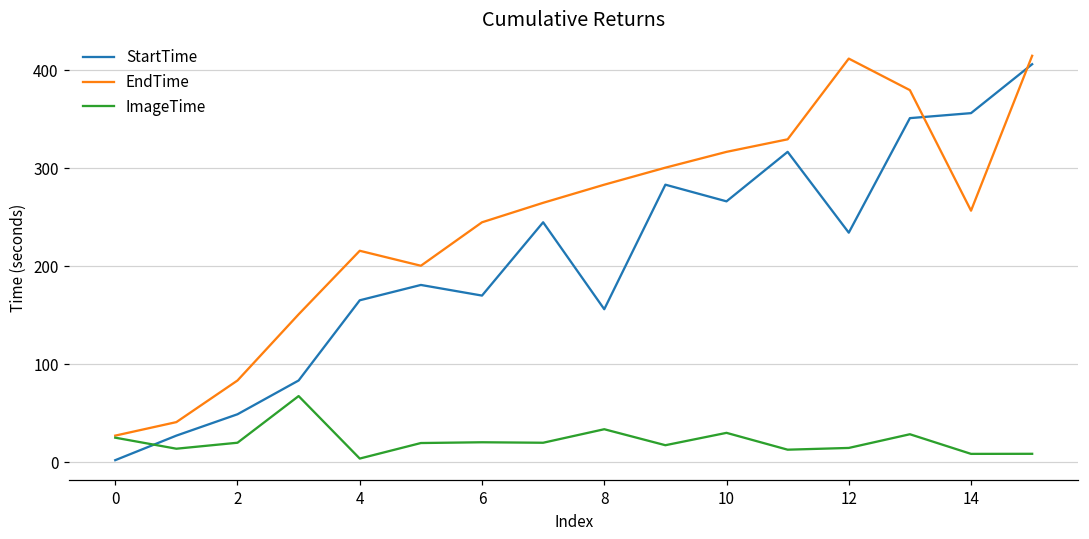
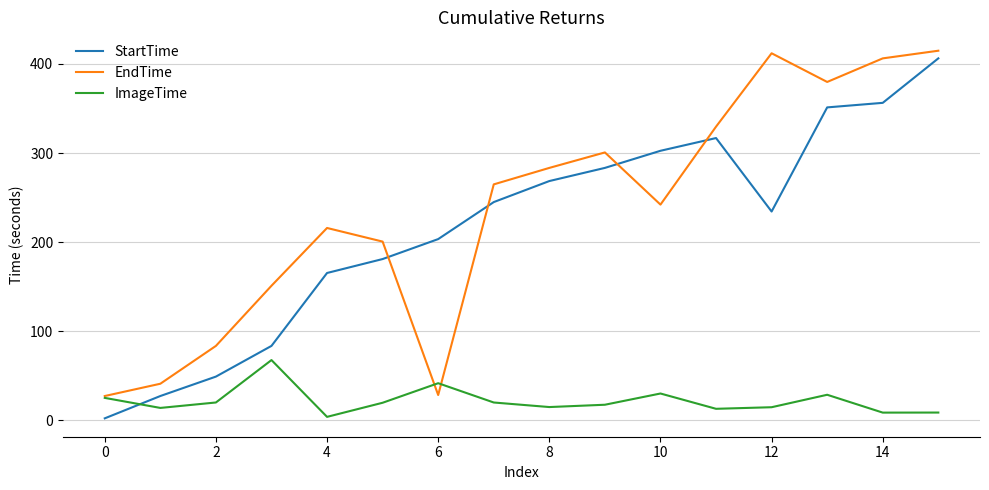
StartTime, 6: 170 -> 200
EndTime, 6: 240 -> 30
ImageTime, 6: 20 -> 40
StartTime, 8: 160 -> 270
ImageTime, 8: 30 -> 10
StartTime, 10: 270 -> 300
EndTime, 10: 320 -> 240
EndTime, 14: 260 -> 410
